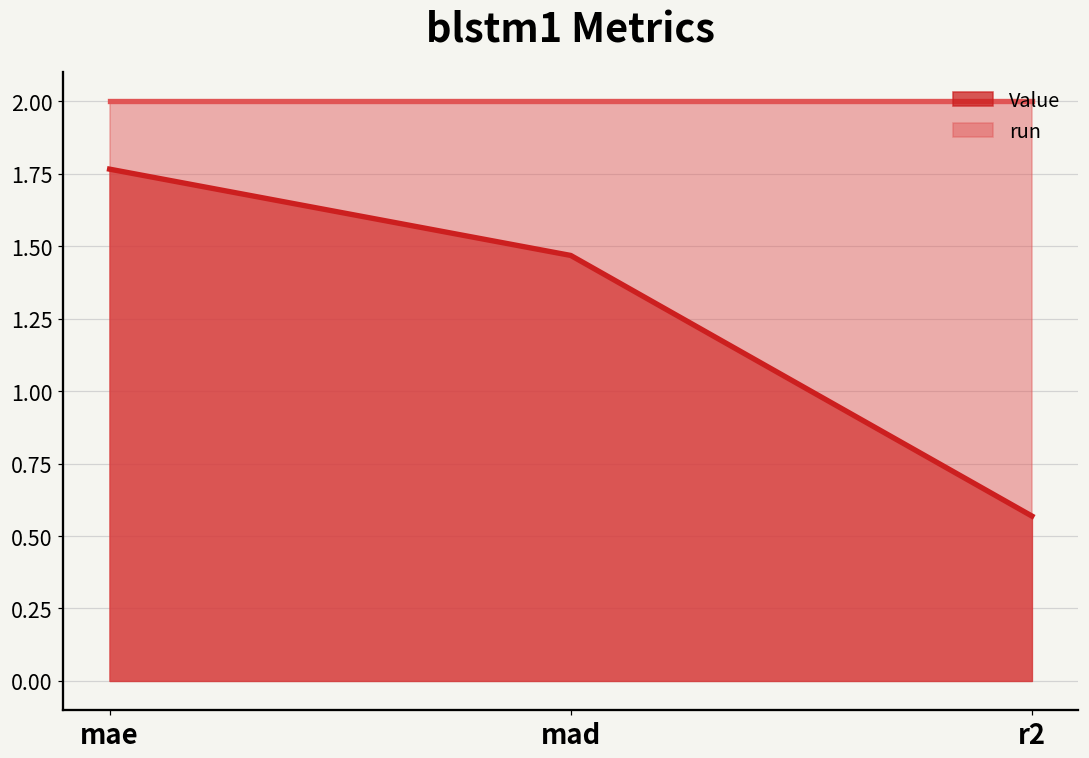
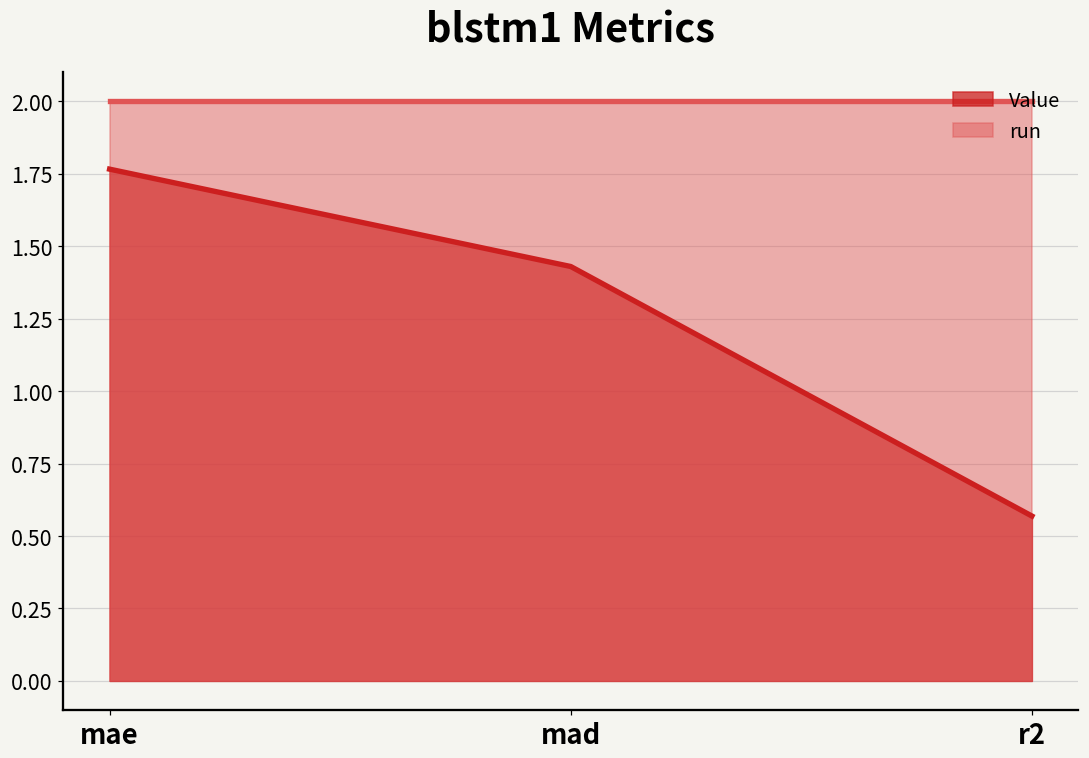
Value, mad: 1.47 -> 1.43
